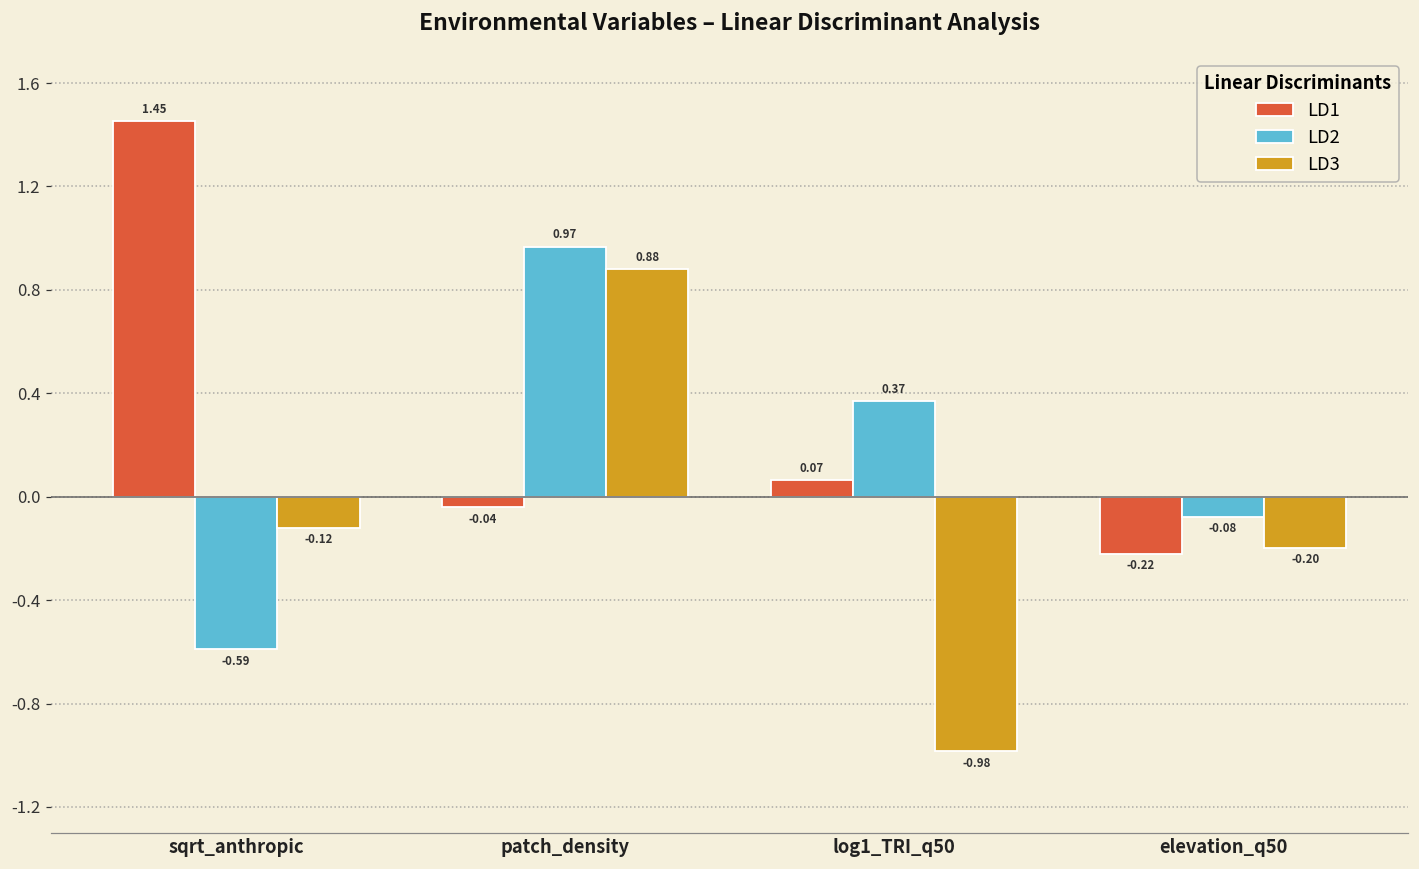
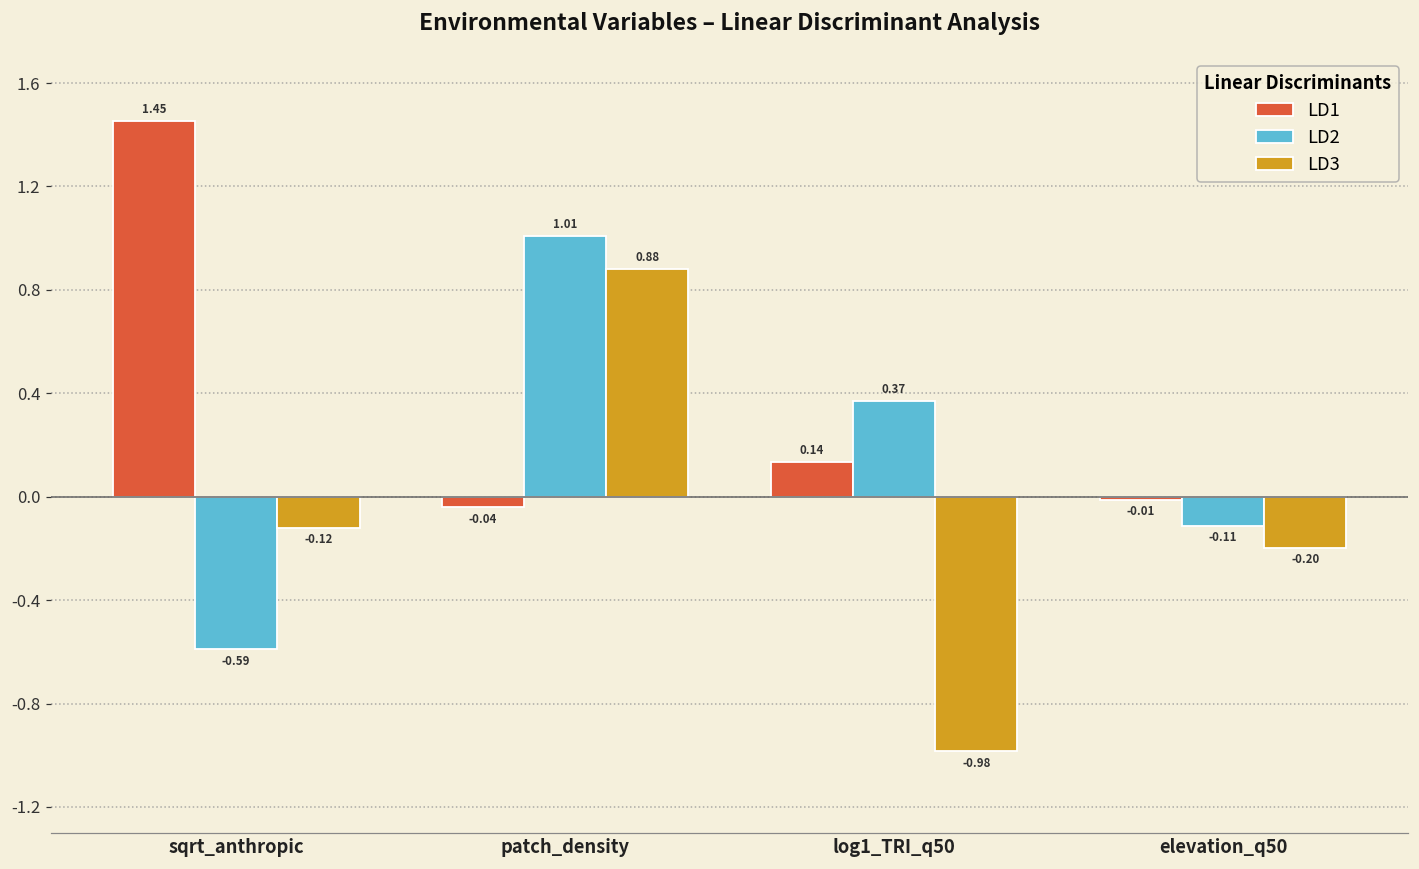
LD2, patch_density: 0.97 -> 1.01
LD1, log1_TRI_q50: 0.07 -> 0.14
LD1, elevation_q50: -0.22 -> -0.01
LD2, elevation_q50: -0.08 -> -0.11
